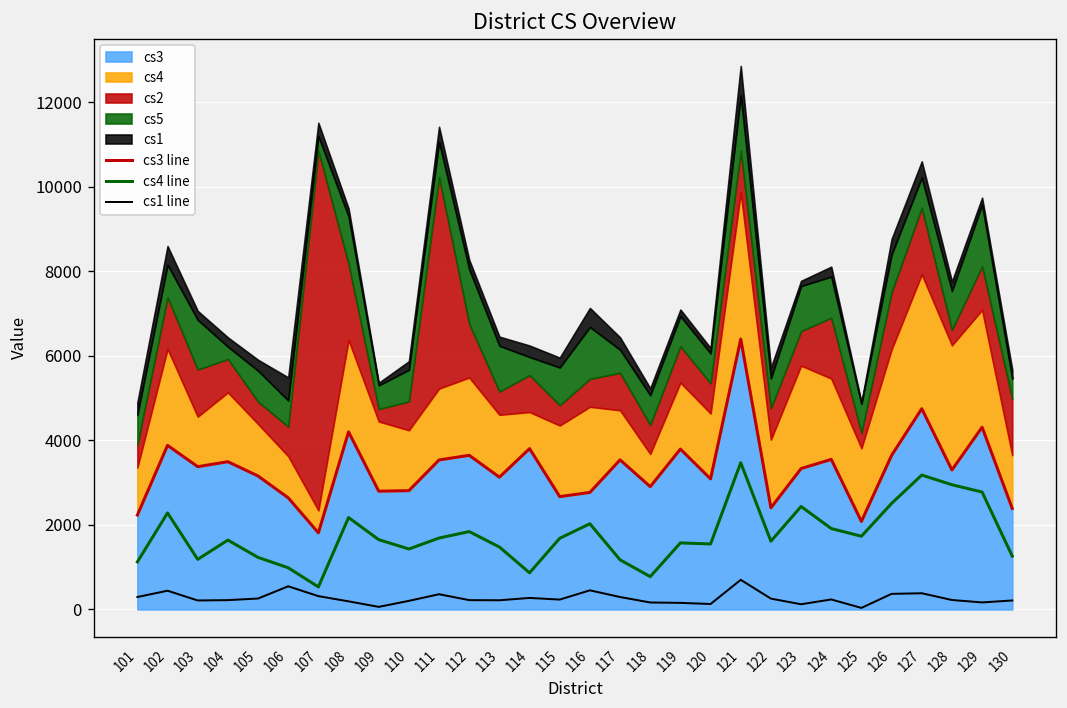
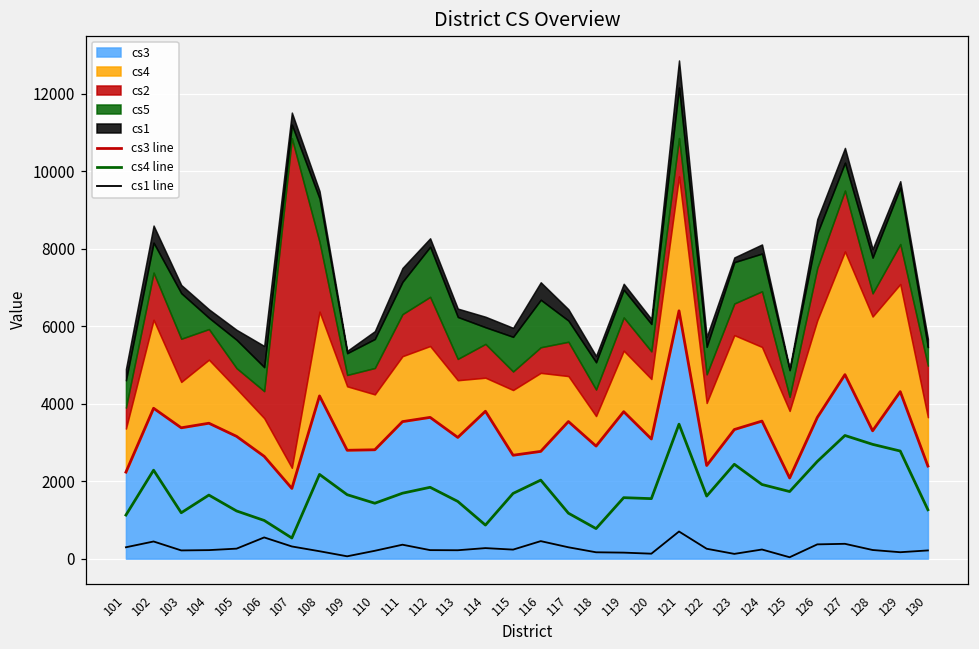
cs2, 111: 5000 -> 1100
cs2, 128: 400 -> 600
